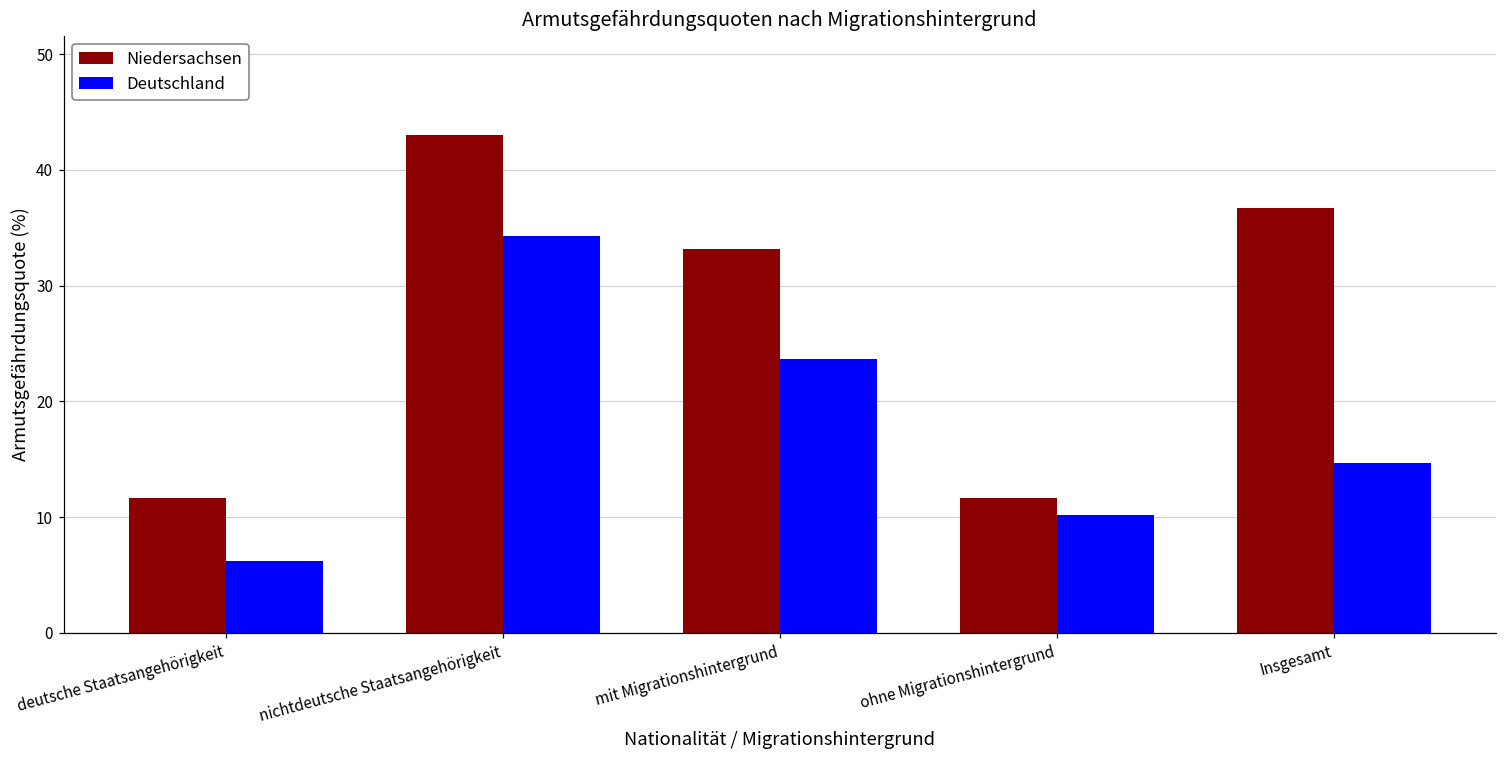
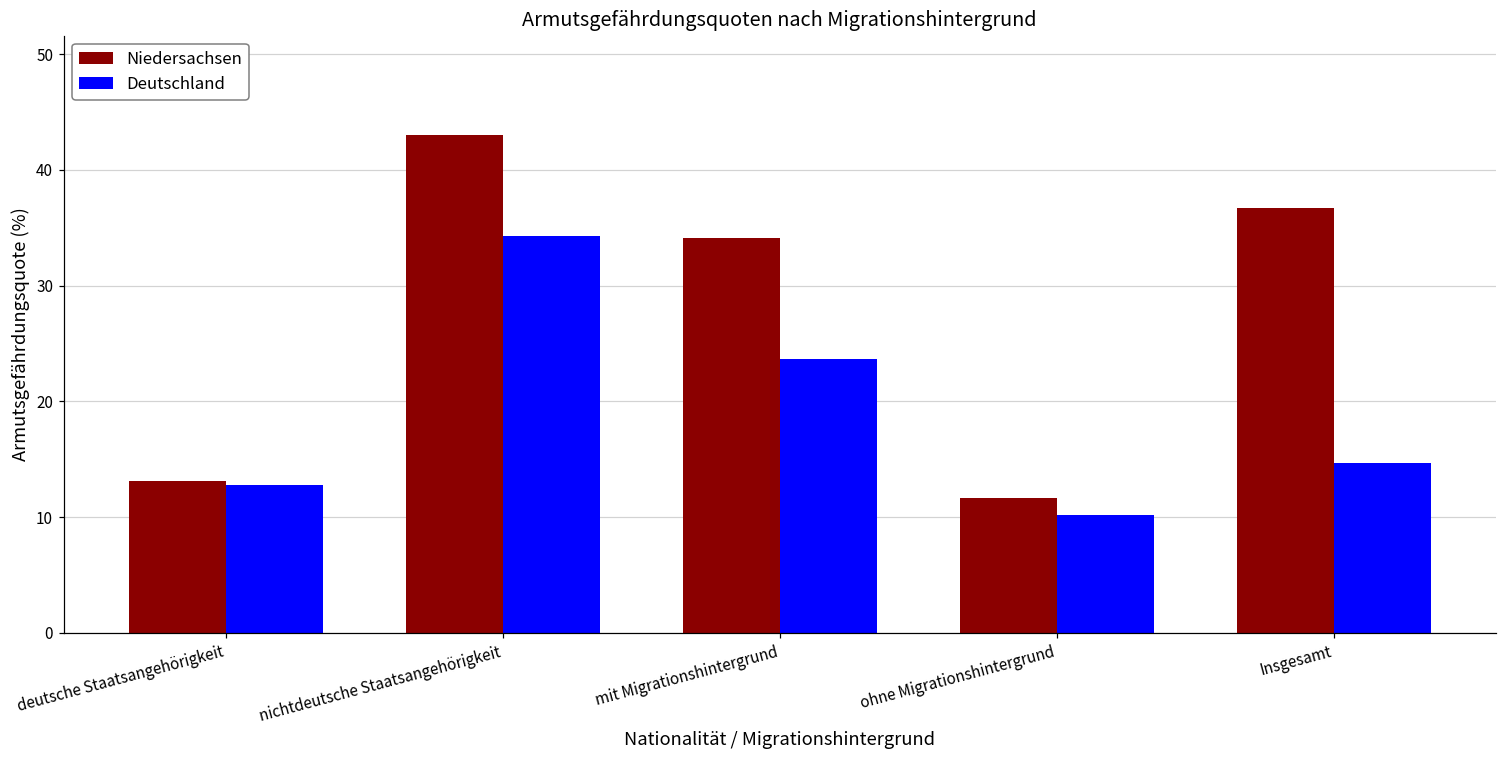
Niedersachsen, deutsche Staatsangehörigkeit: 11.7 -> 13.1
Deutschland, deutsche Staatsangehörigkeit: 6.2 -> 12.8
Niedersachsen, mit Migrationshintergrund: 33.2 -> 34.1
